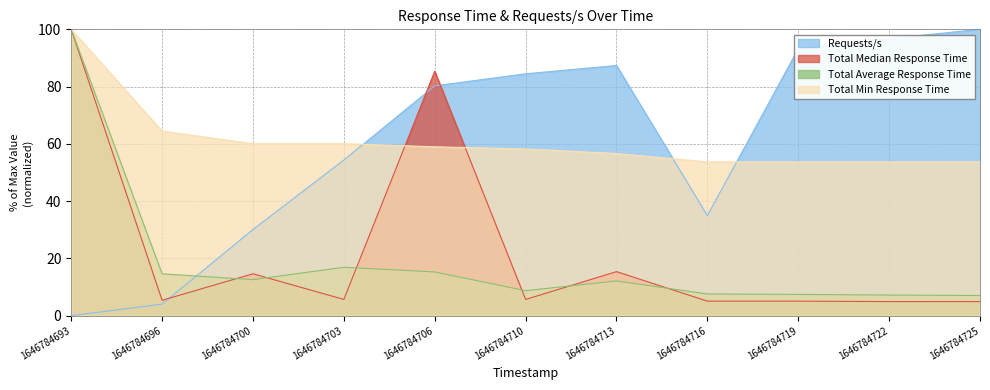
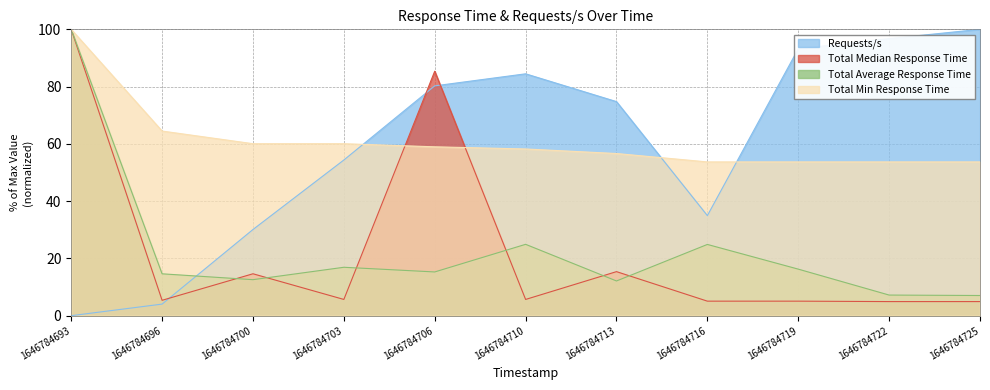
Total Average Response Time, 1646784710: 9 -> 25
Requests/s, 1646784713: 87 -> 75
Total Average Response Time, 1646784716: 8 -> 25
Total Average Response Time, 1646784719: 7 -> 16
